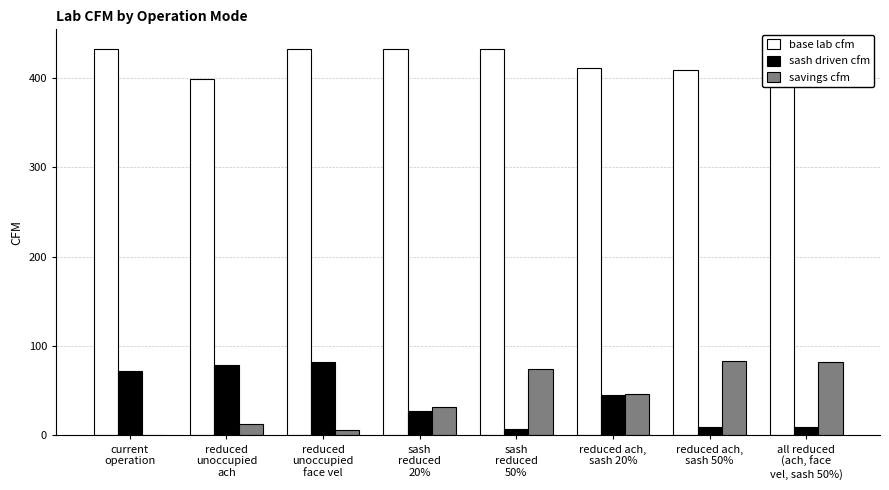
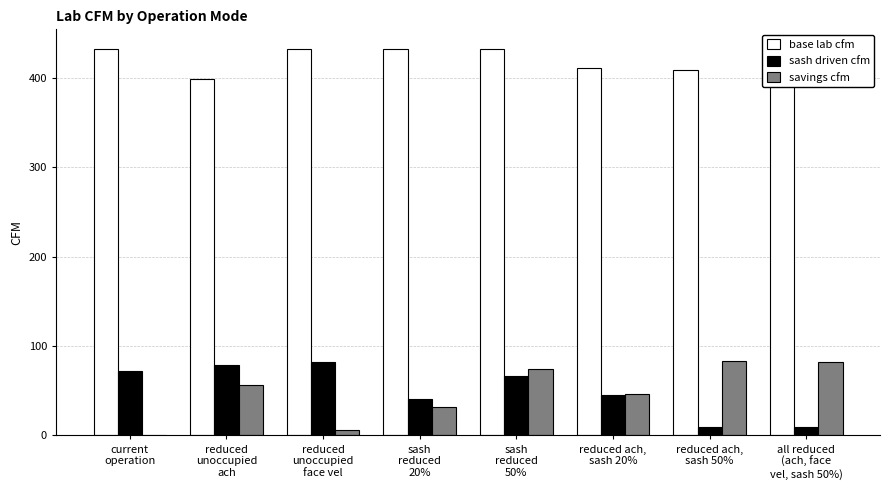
savings cfm, reduced unoccupied ach: 10 -> 60
sash driven cfm, sash reduced 20%: 30 -> 40
sash driven cfm, sash reduced 50%: 10 -> 70
